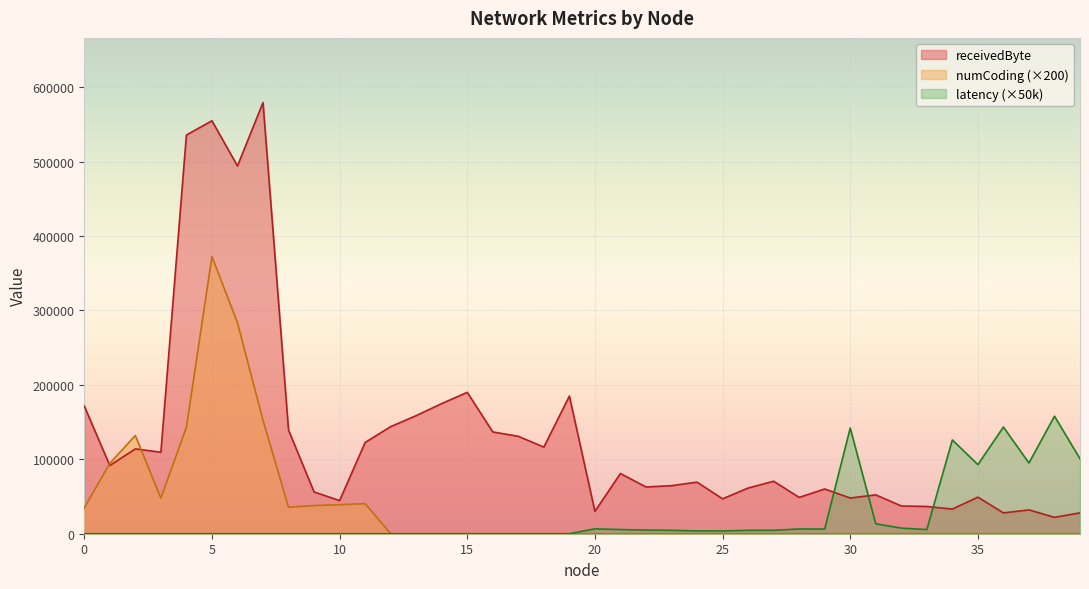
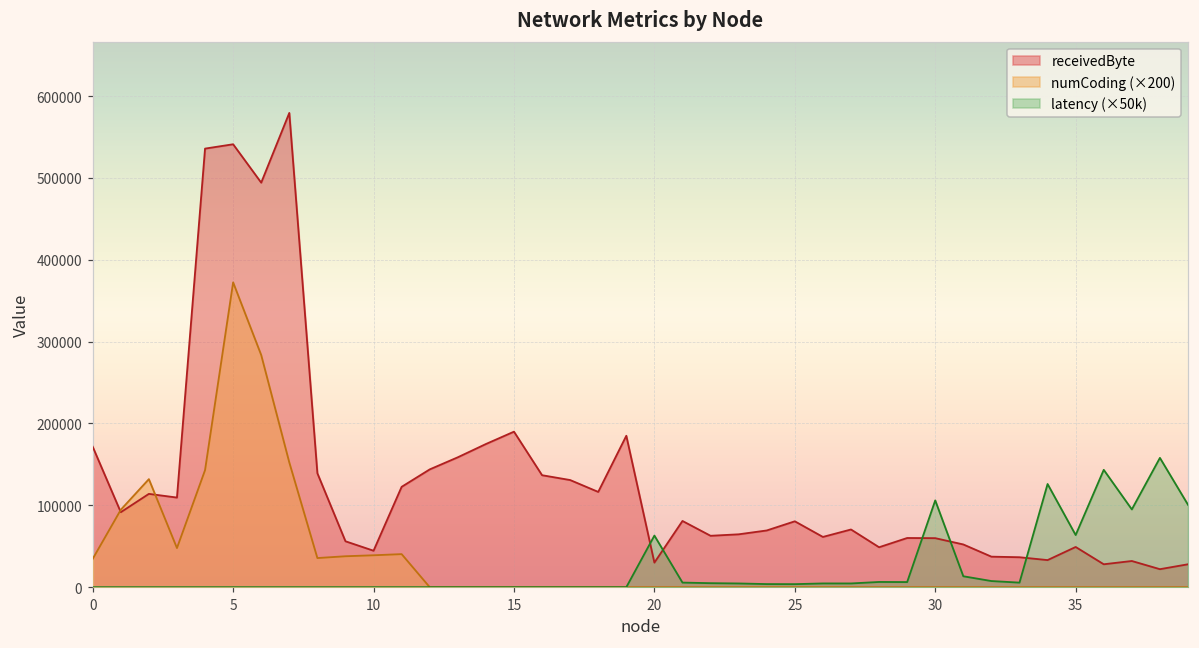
receivedByte, 5: 550000 -> 540000
latency (×50k), 20: 10000 -> 60000
receivedByte, 25: 50000 -> 80000
receivedByte, 30: 50000 -> 60000
latency (×50k), 30: 140000 -> 110000
latency (×50k), 35: 90000 -> 60000
